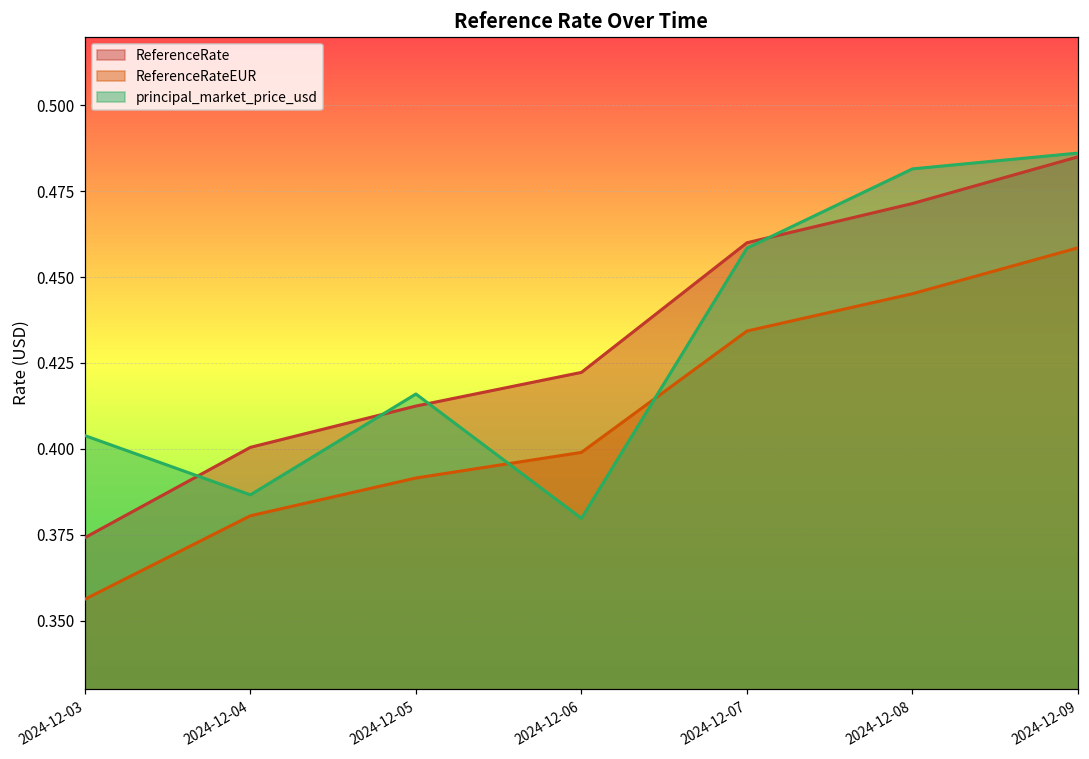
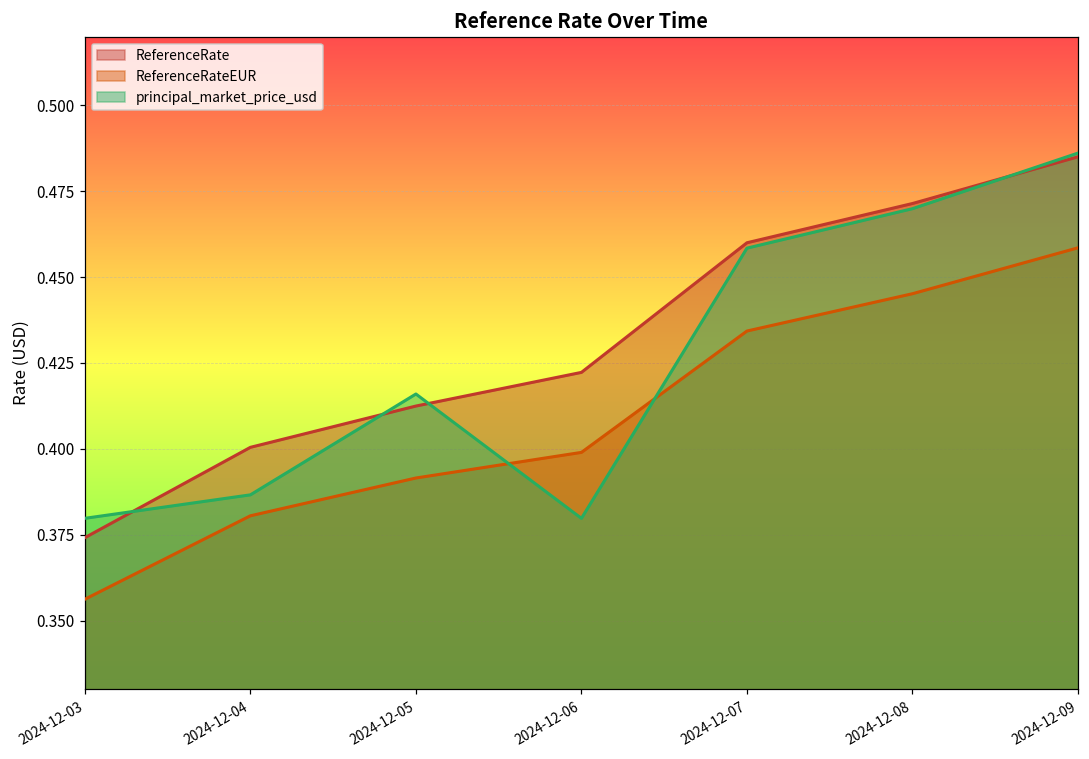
principal_market_price_usd, 2024-12-03: 0.404 -> 0.380
principal_market_price_usd, 2024-12-08: 0.482 -> 0.470
